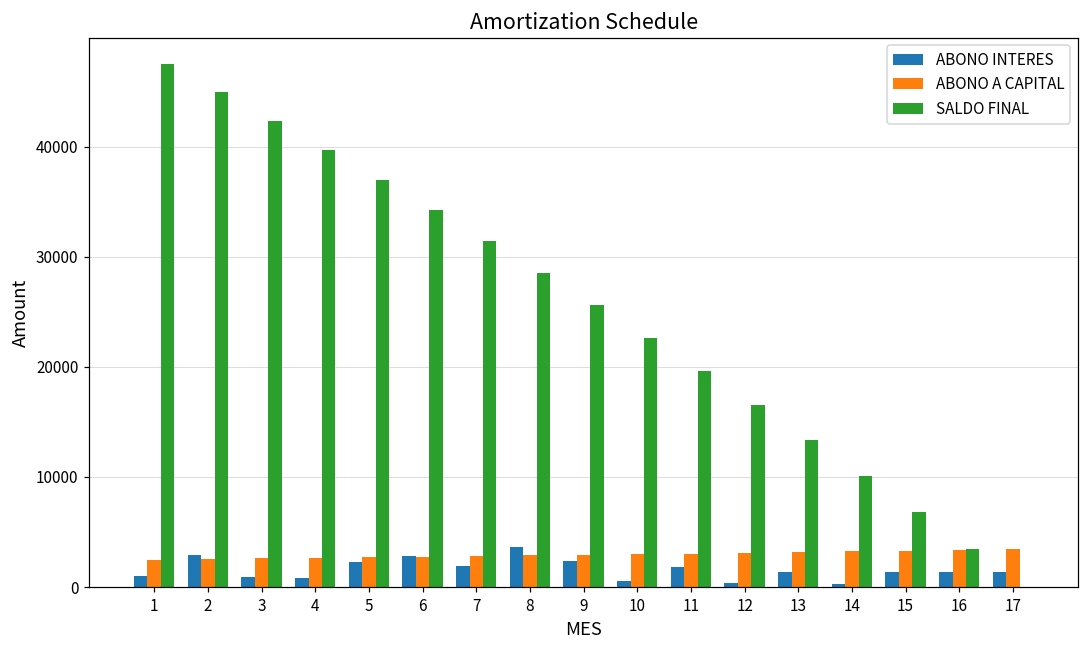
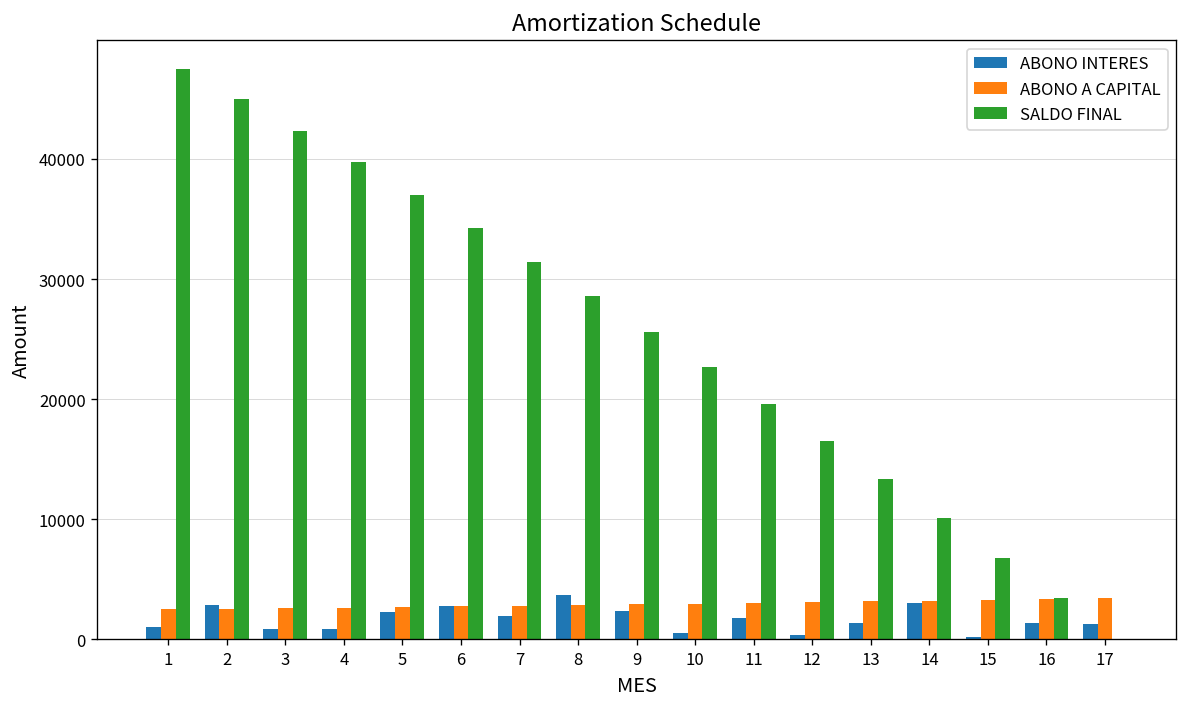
ABONO INTERES, 14: 300 -> 3000
ABONO INTERES, 15: 1400 -> 200
